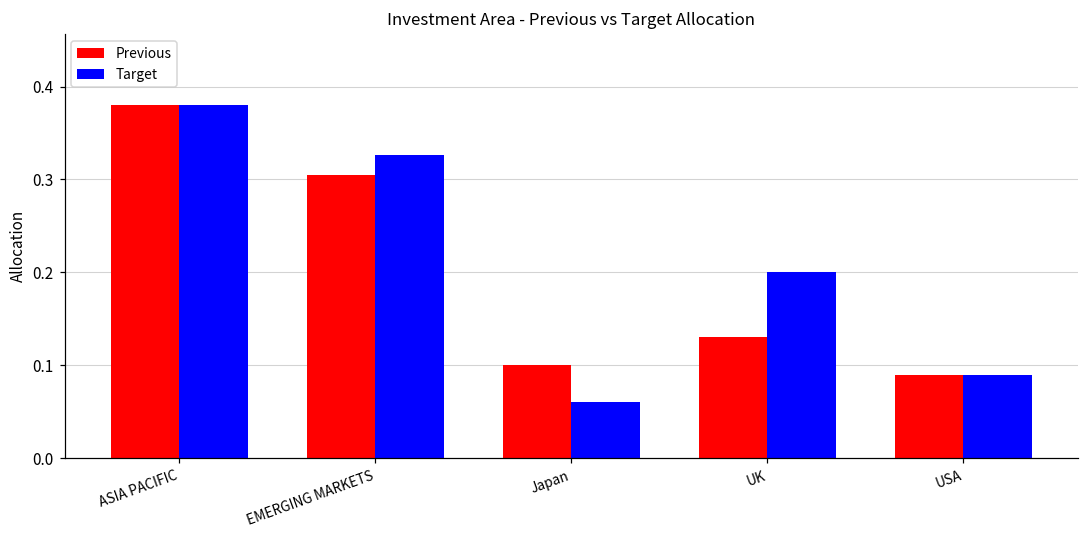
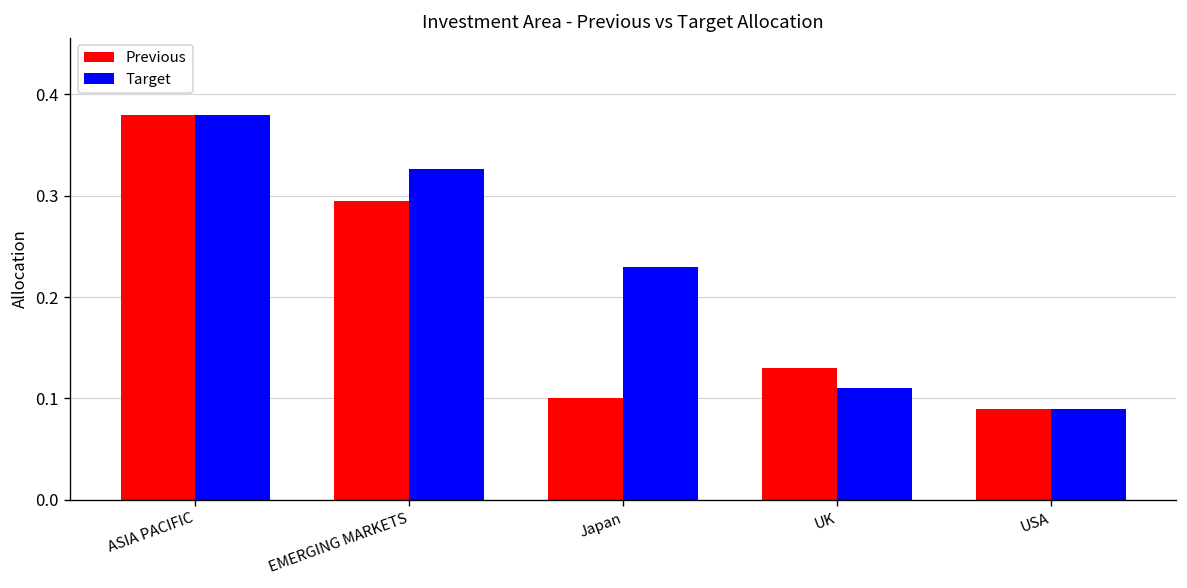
Previous, EMERGING MARKETS: 0.31 -> 0.30
Target, Japan: 0.06 -> 0.23
Target, UK: 0.20 -> 0.11
